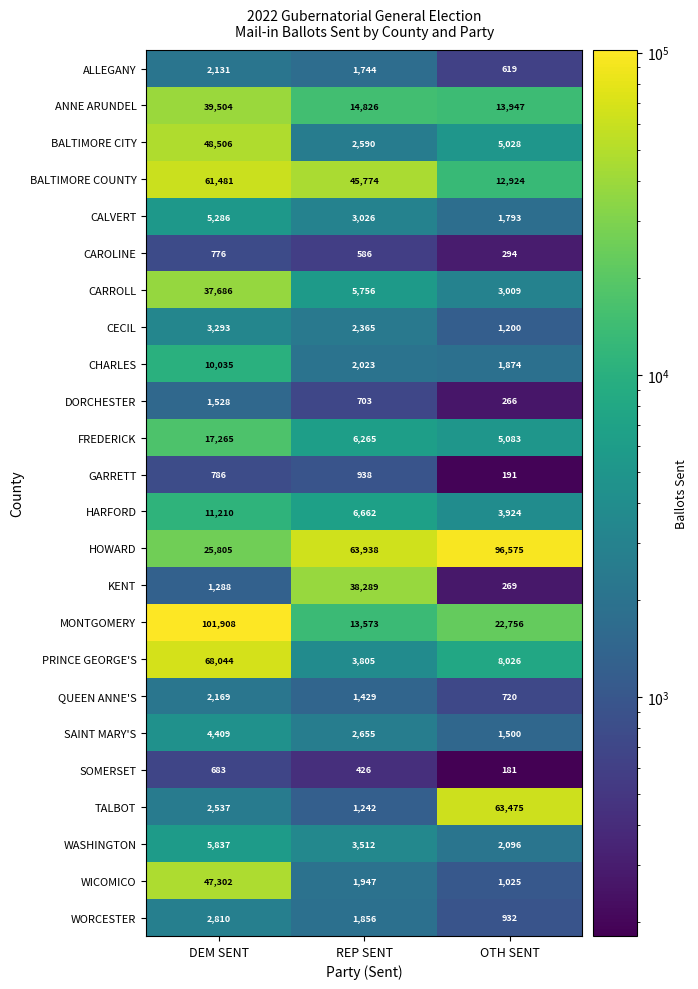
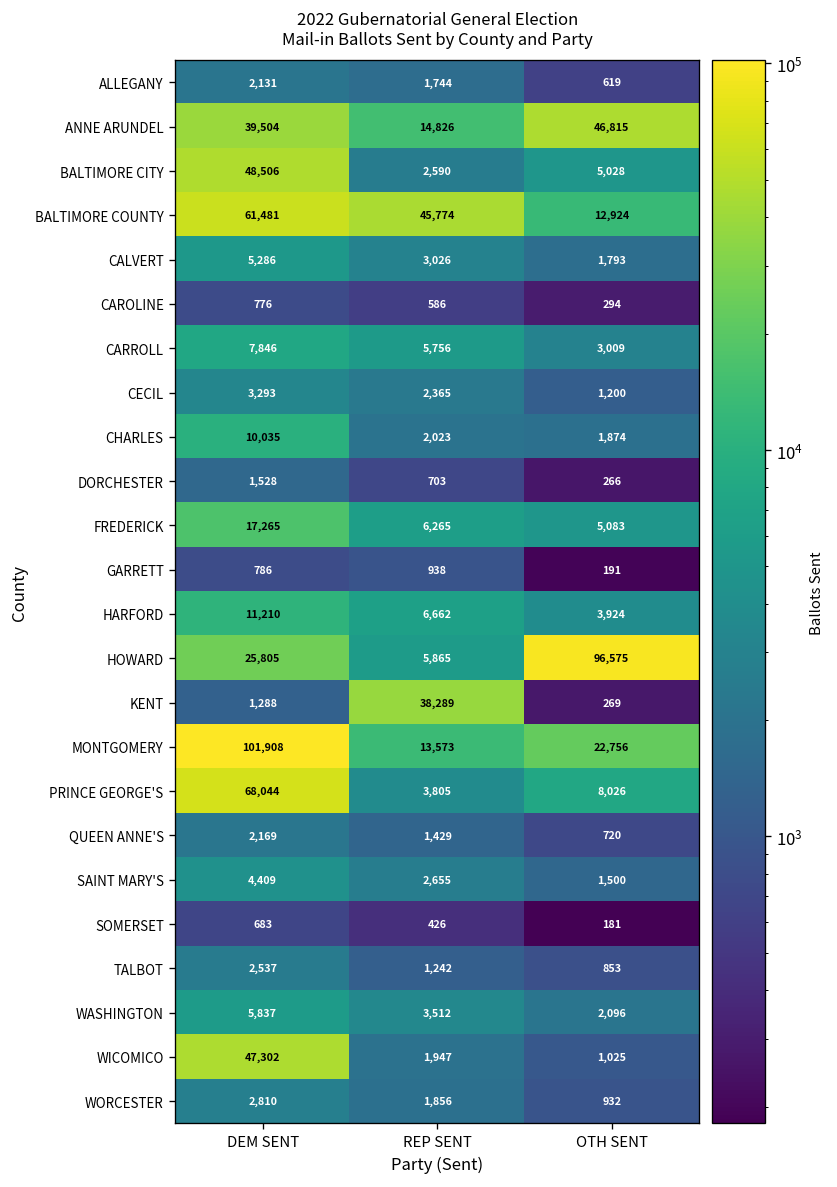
ANNE ARUNDEL, OTH SENT: 13,947 -> 46,815
CARROLL, DEM SENT: 37,686 -> 7,846
HOWARD, REP SENT: 63,938 -> 5,865
TALBOT, OTH SENT: 63,475 -> 853
